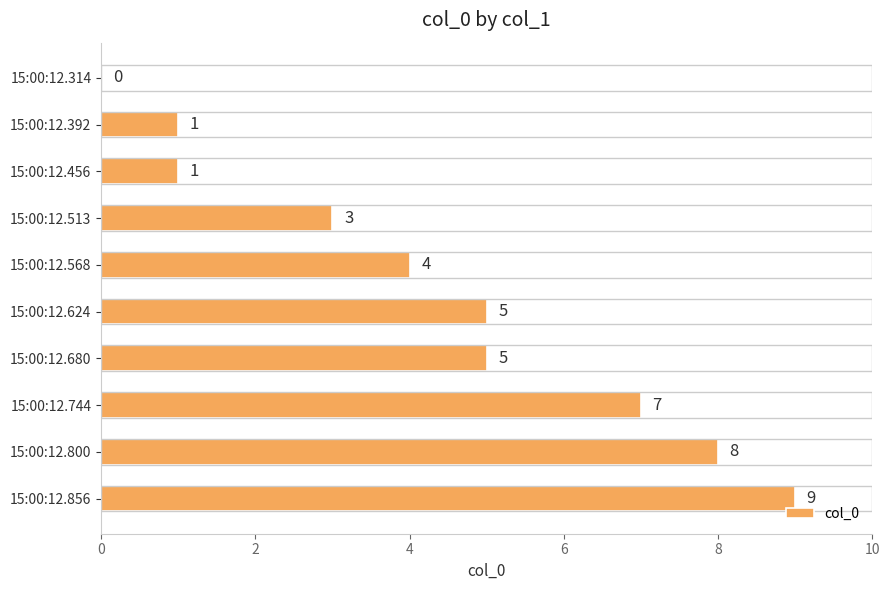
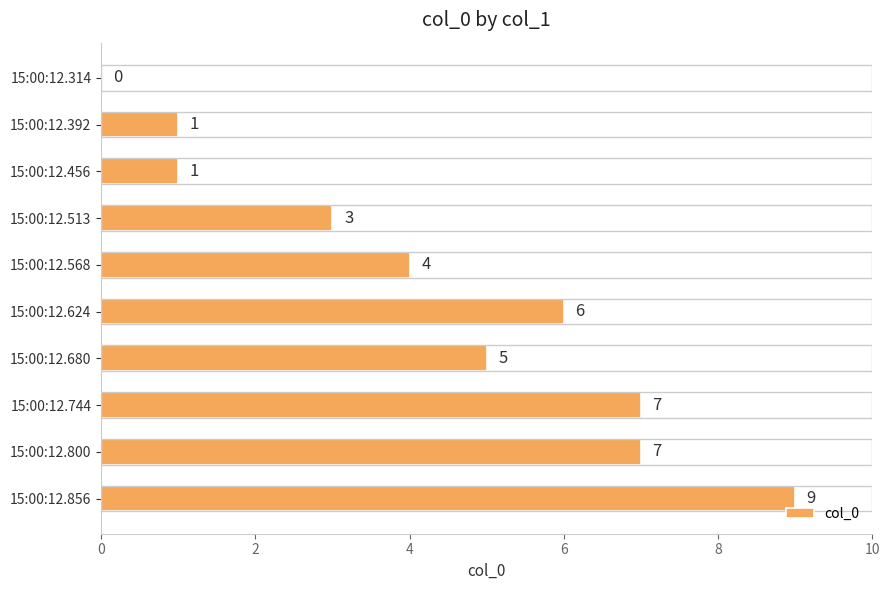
15:00:12.624: 5 -> 6
15:00:12.800: 8 -> 7
